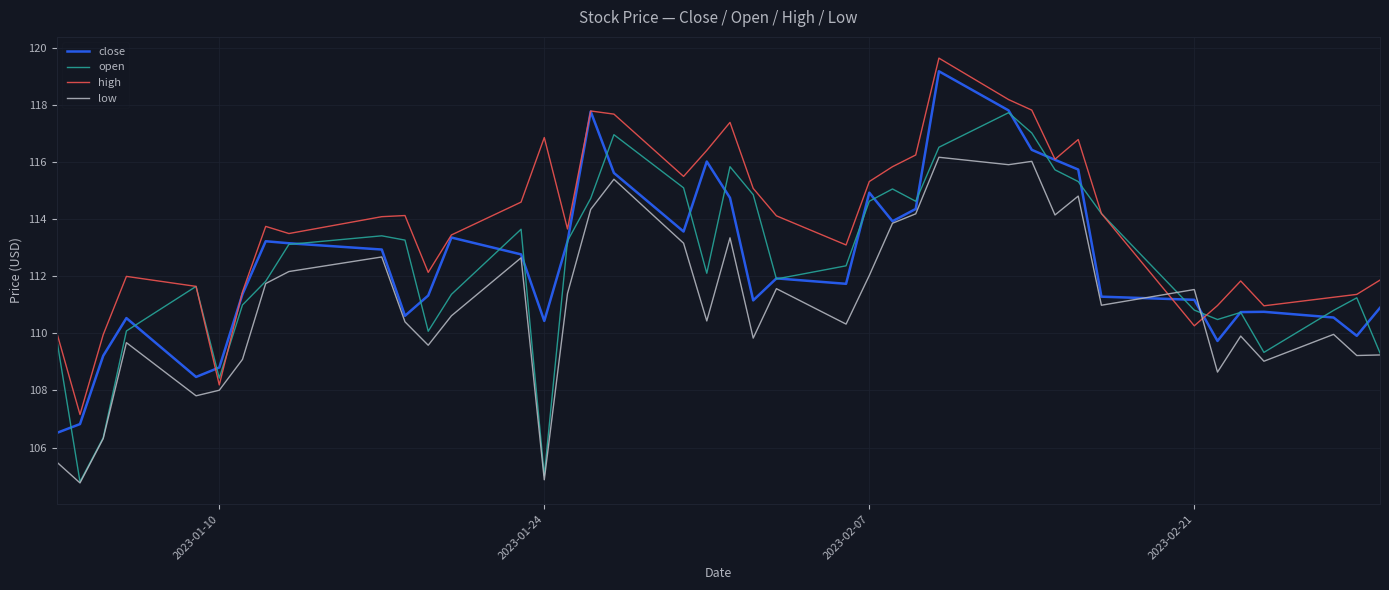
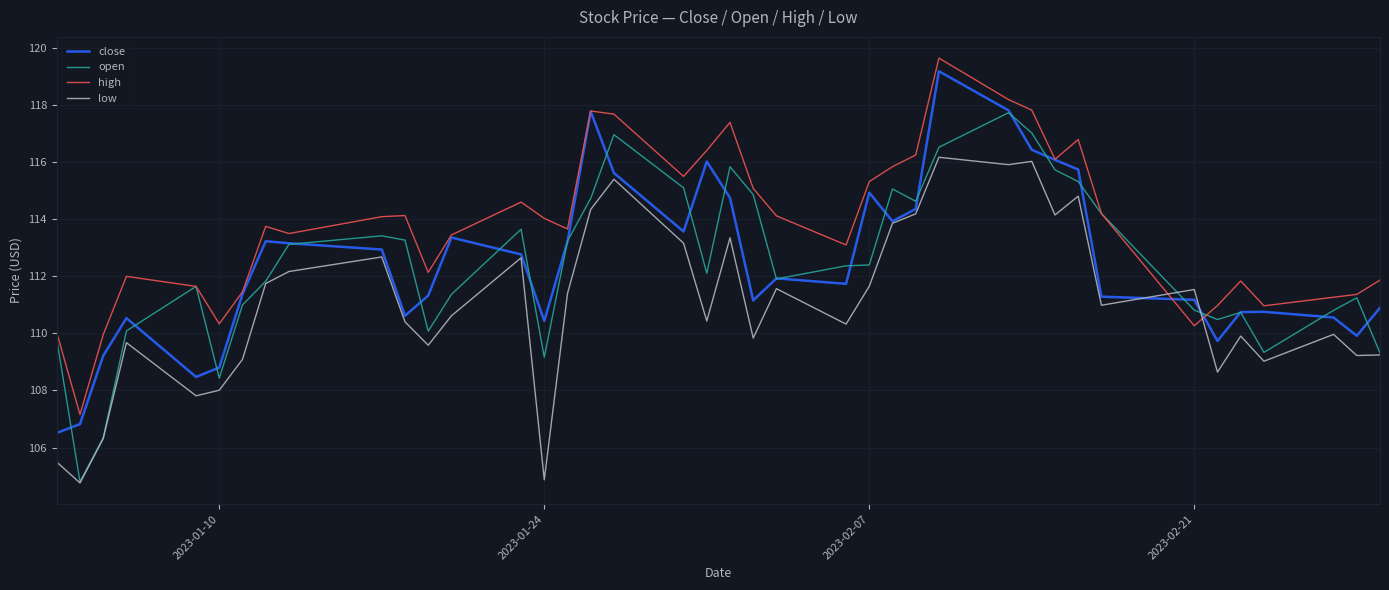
high, 2023-01-10: 108.2 -> 110.3
open, 2023-01-24: 105.0 -> 109.2
high, 2023-01-24: 116.9 -> 114.0
open, 2023-02-07: 114.6 -> 112.4
low, 2023-02-07: 112.0 -> 111.6
